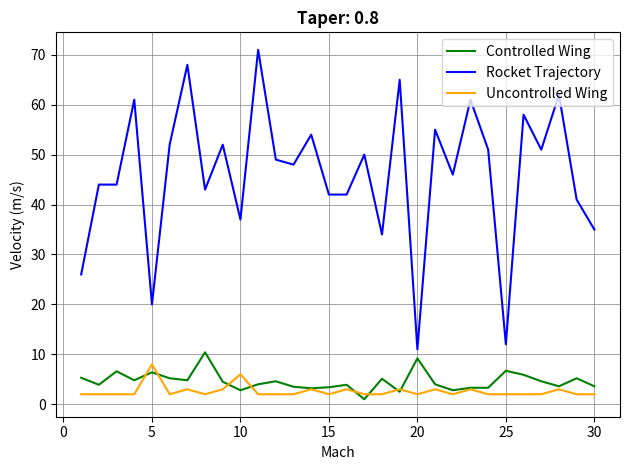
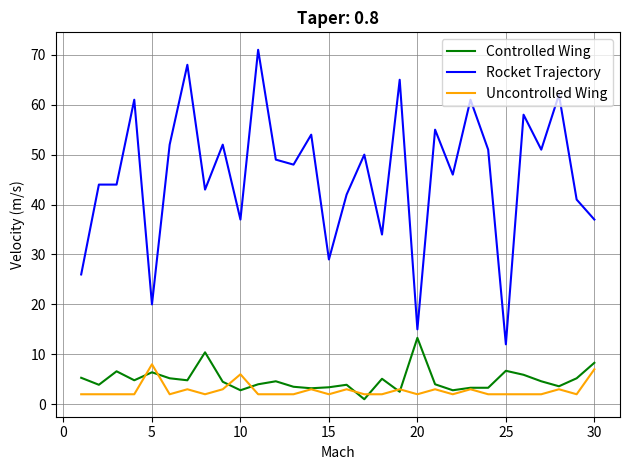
Rocket Trajectory, 15: 42 -> 29
Controlled Wing, 20: 9 -> 13
Rocket Trajectory, 20: 11 -> 15
Controlled Wing, 30: 4 -> 8
Rocket Trajectory, 30: 35 -> 37
Uncontrolled Wing, 30: 2 -> 7
